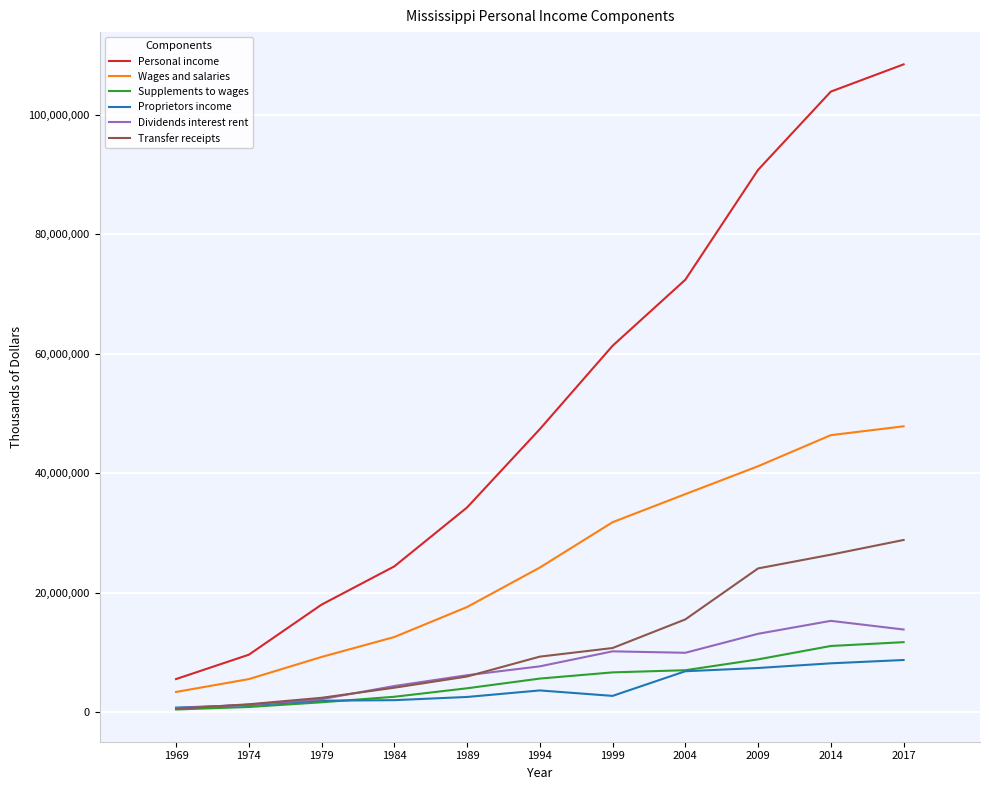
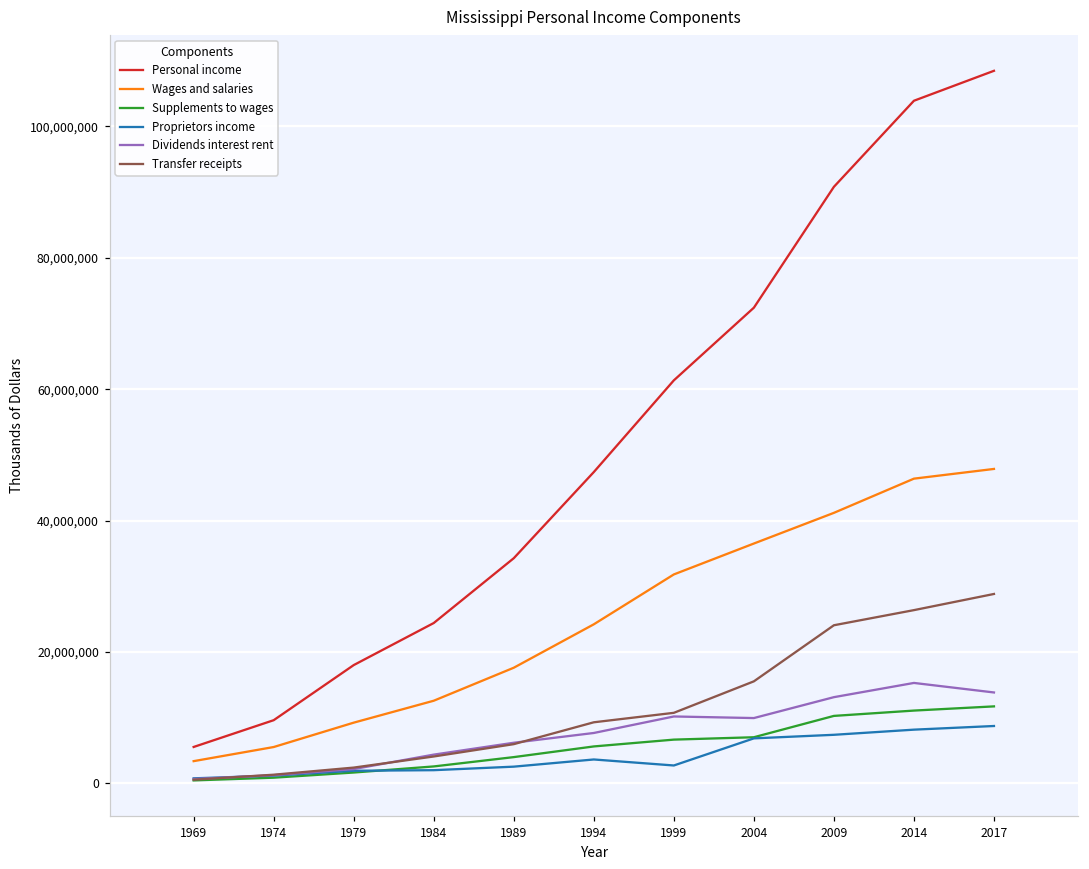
Supplements to wages, 2009: 9,000,000 -> 10,000,000
